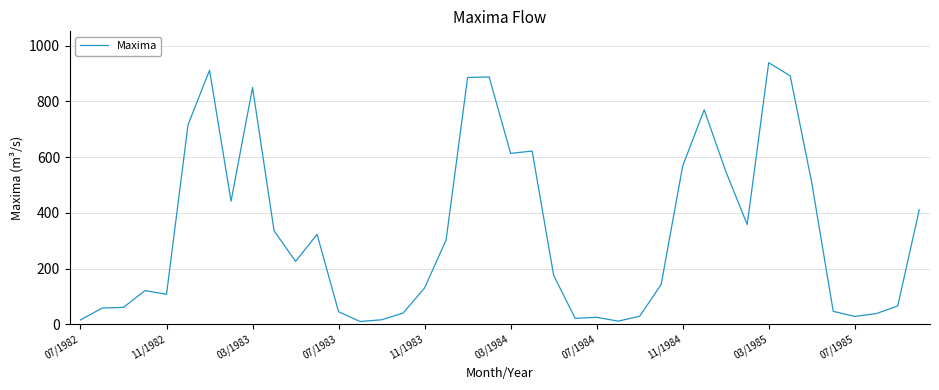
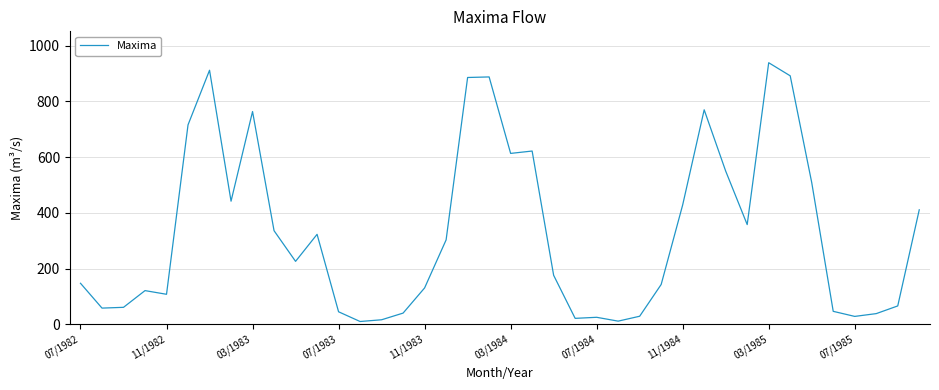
07/1982: 20 -> 150
03/1983: 850 -> 760
11/1984: 570 -> 430
